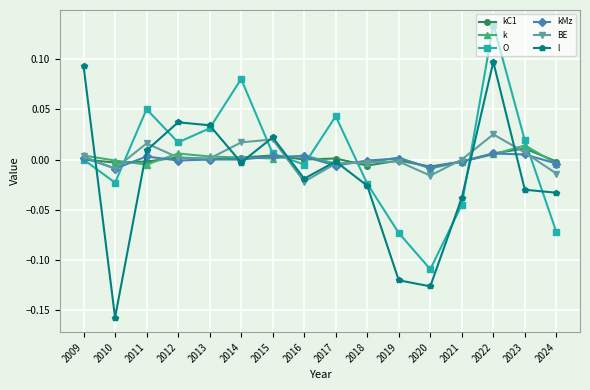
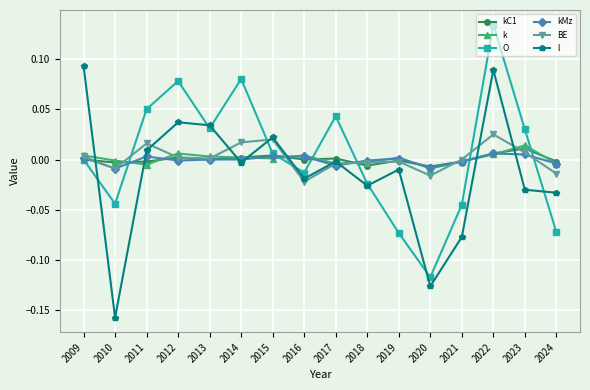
O, 2010: -0.023 -> -0.044
O, 2012: 0.017 -> 0.078
O, 2016: -0.005 -> -0.013
l, 2019: -0.12 -> -0.01
O, 2020: -0.109 -> -0.117
l, 2021: -0.038 -> -0.077
l, 2022: 0.097 -> 0.089
O, 2023: 0.019 -> 0.030
